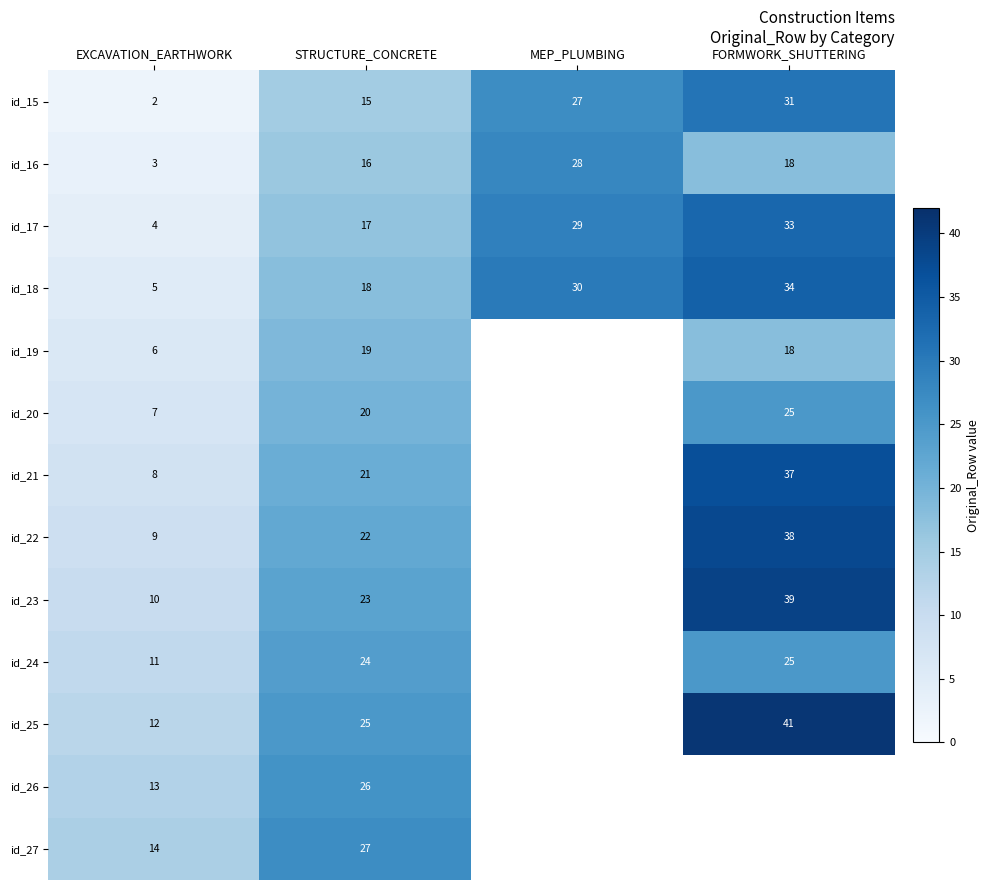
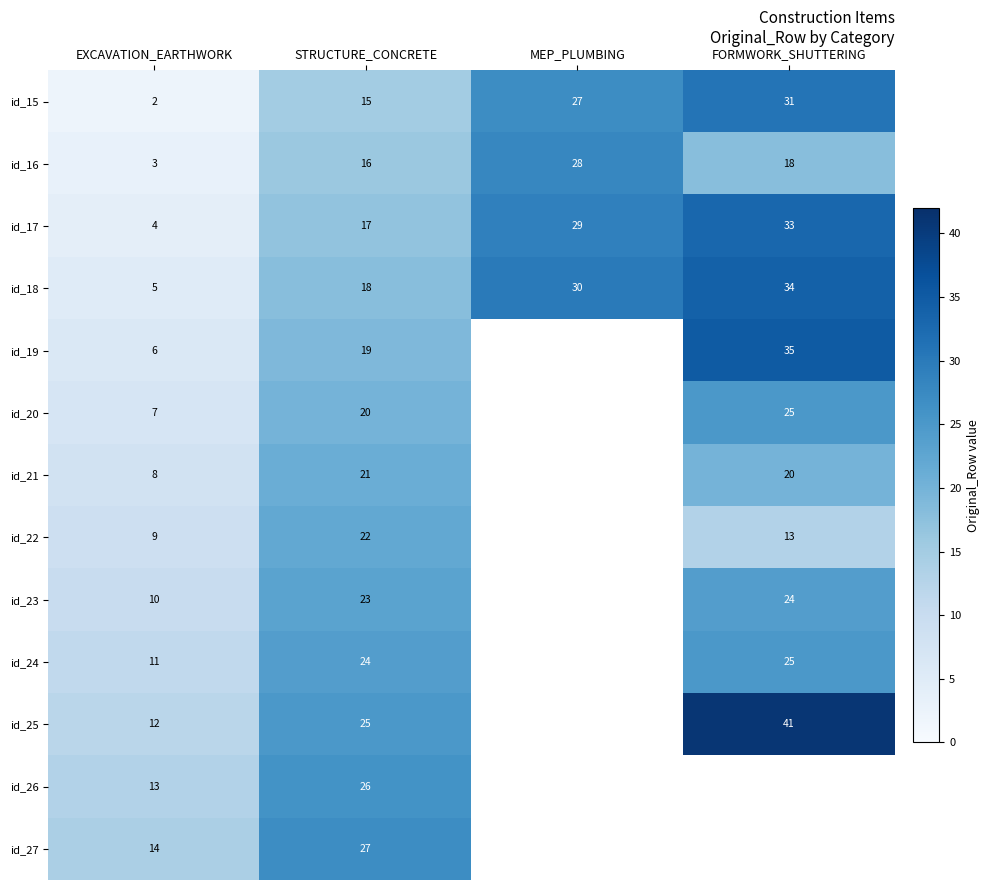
id_19, FORMWORK_SHUTTERING: 18 -> 35
id_21, FORMWORK_SHUTTERING: 37 -> 20
id_22, FORMWORK_SHUTTERING: 38 -> 13
id_23, FORMWORK_SHUTTERING: 39 -> 24
